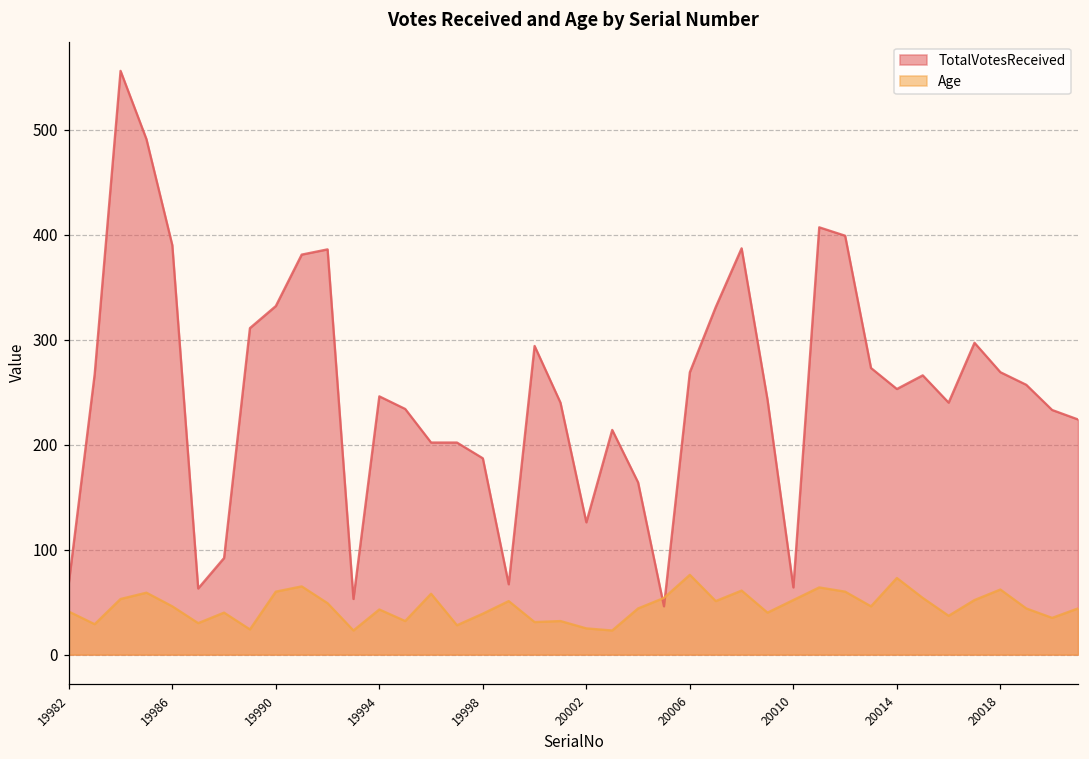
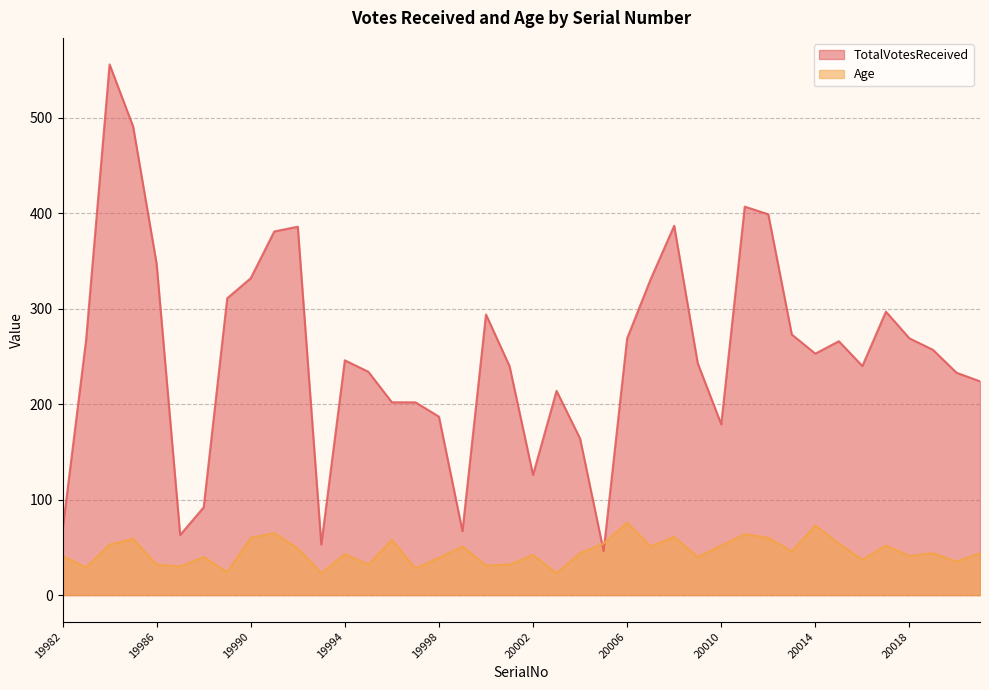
TotalVotesReceived, 19986: 390 -> 350
Age, 19986: 50 -> 30
Age, 20002: 30 -> 40
TotalVotesReceived, 20010: 60 -> 180
Age, 20018: 60 -> 40
